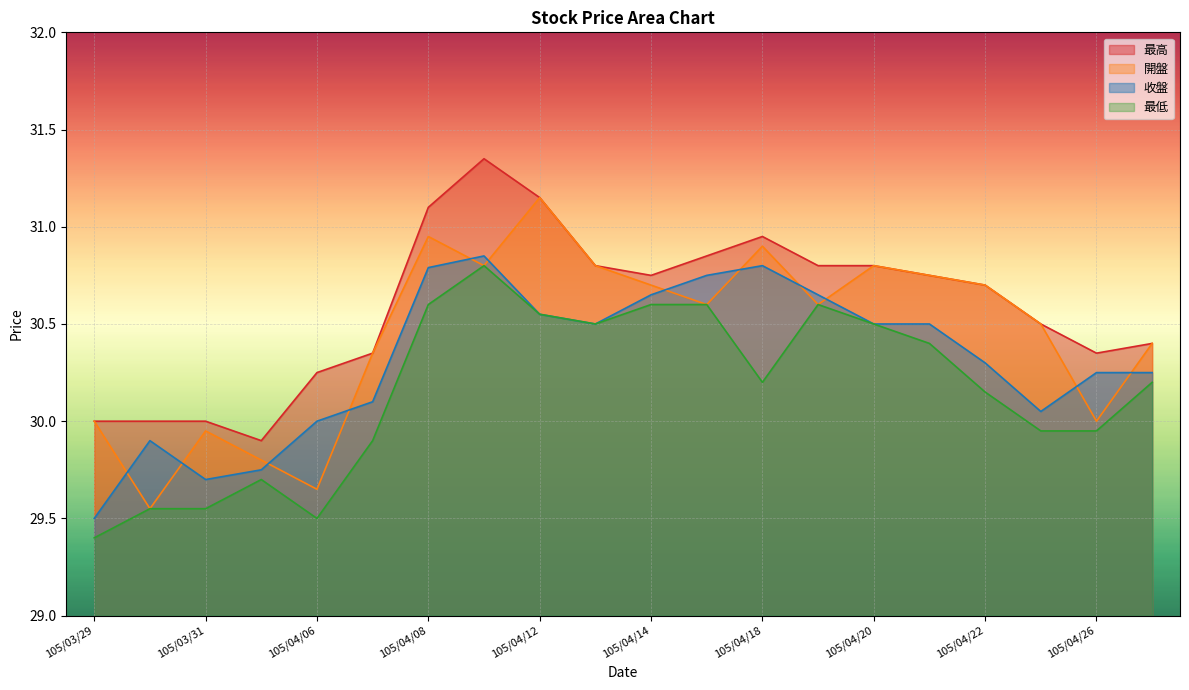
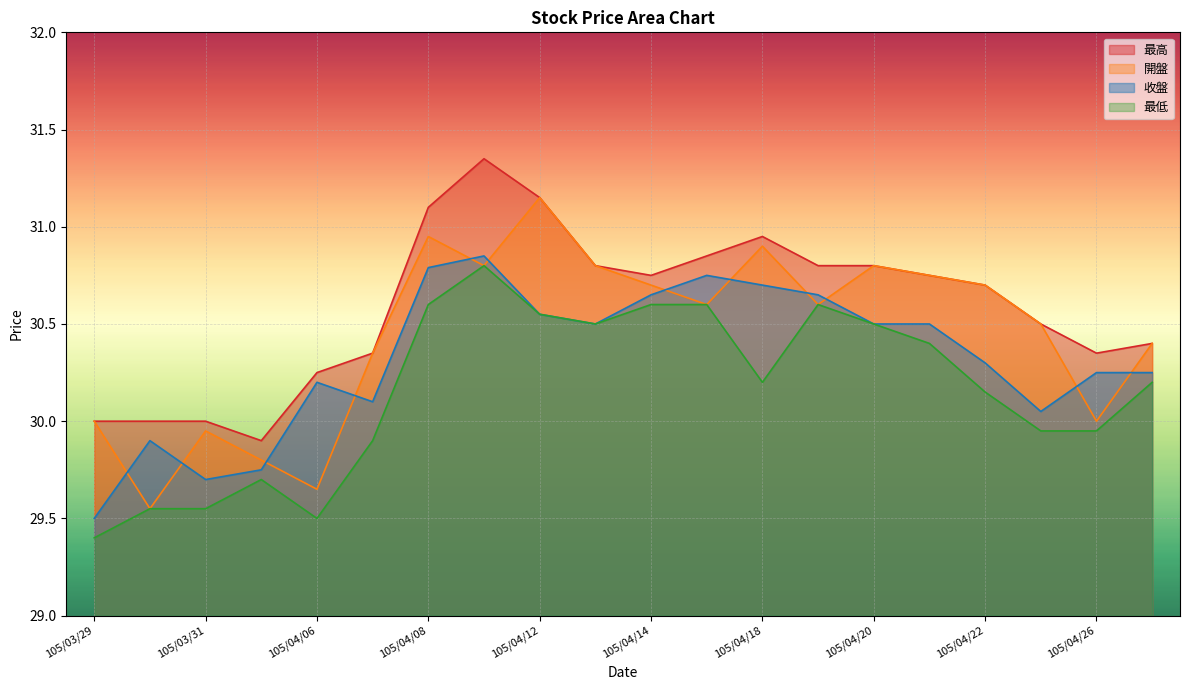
收盤, 105/04/06: 30.0 -> 30.2
收盤, 105/04/18: 30.8 -> 30.7
